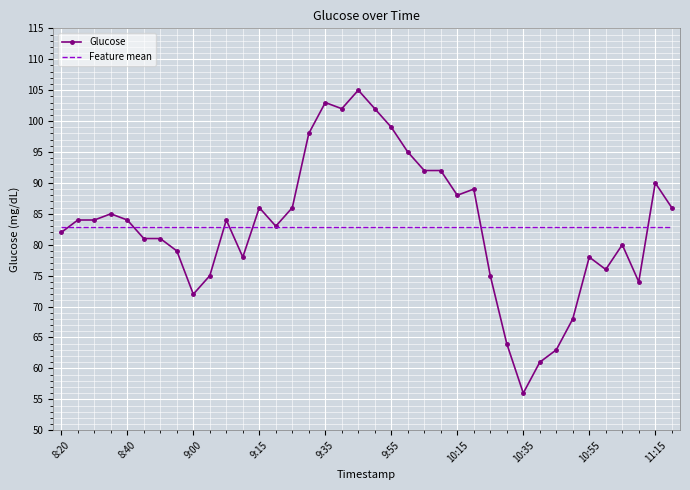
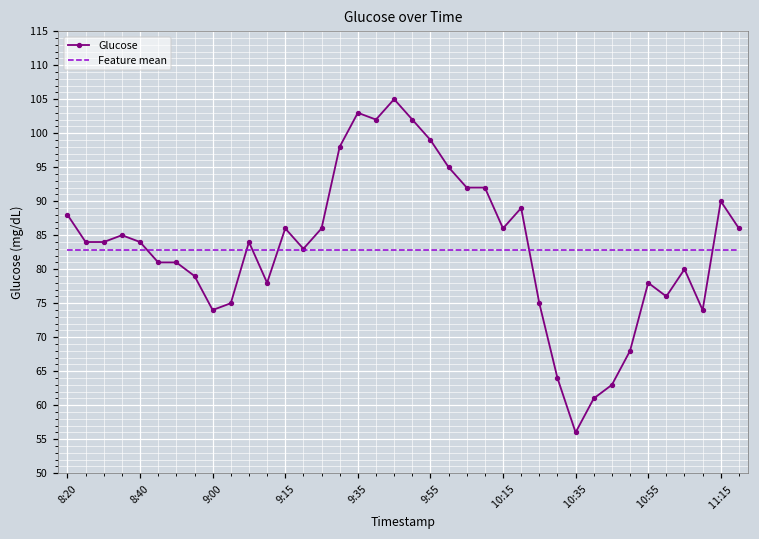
Glucose, 8:20: 82 -> 88
Glucose, 9:00: 72 -> 74
Glucose, 10:15: 88 -> 86
